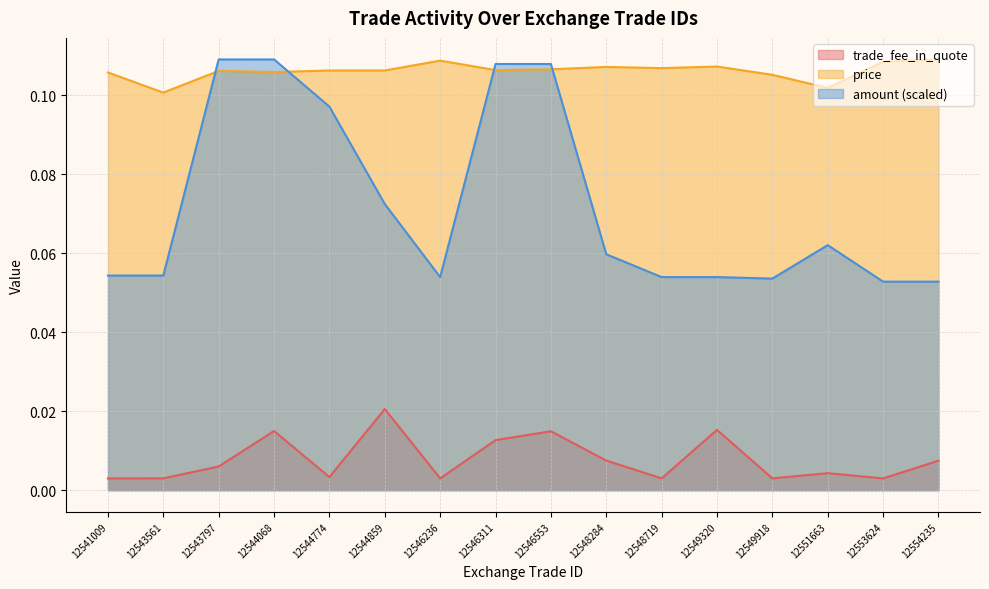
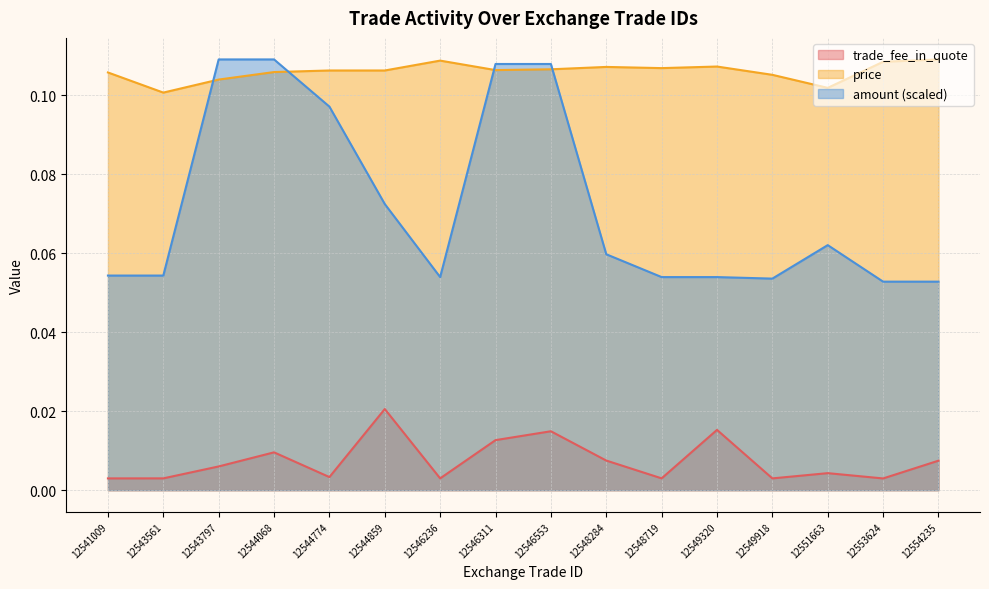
price, 12543797: 0.106 -> 0.104
trade_fee_in_quote, 12544068: 0.015 -> 0.010
